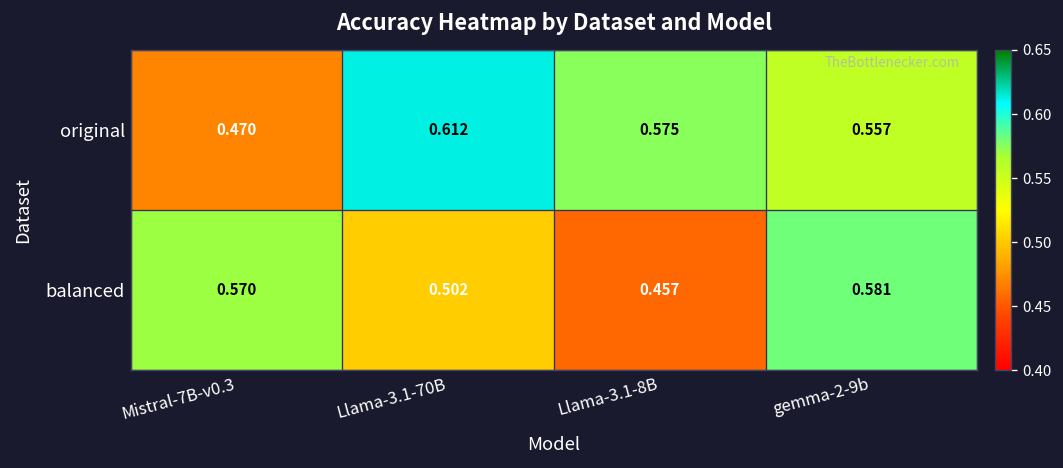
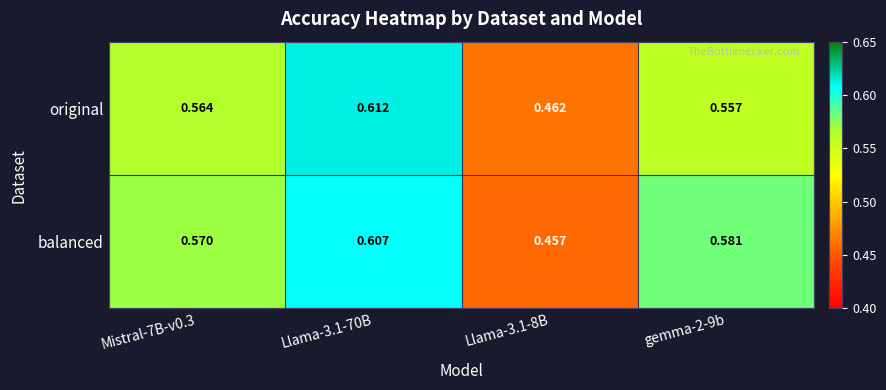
original, Mistral-7B-v0.3: 0.470 -> 0.564
original, Llama-3.1-8B: 0.575 -> 0.462
balanced, Llama-3.1-70B: 0.502 -> 0.607
